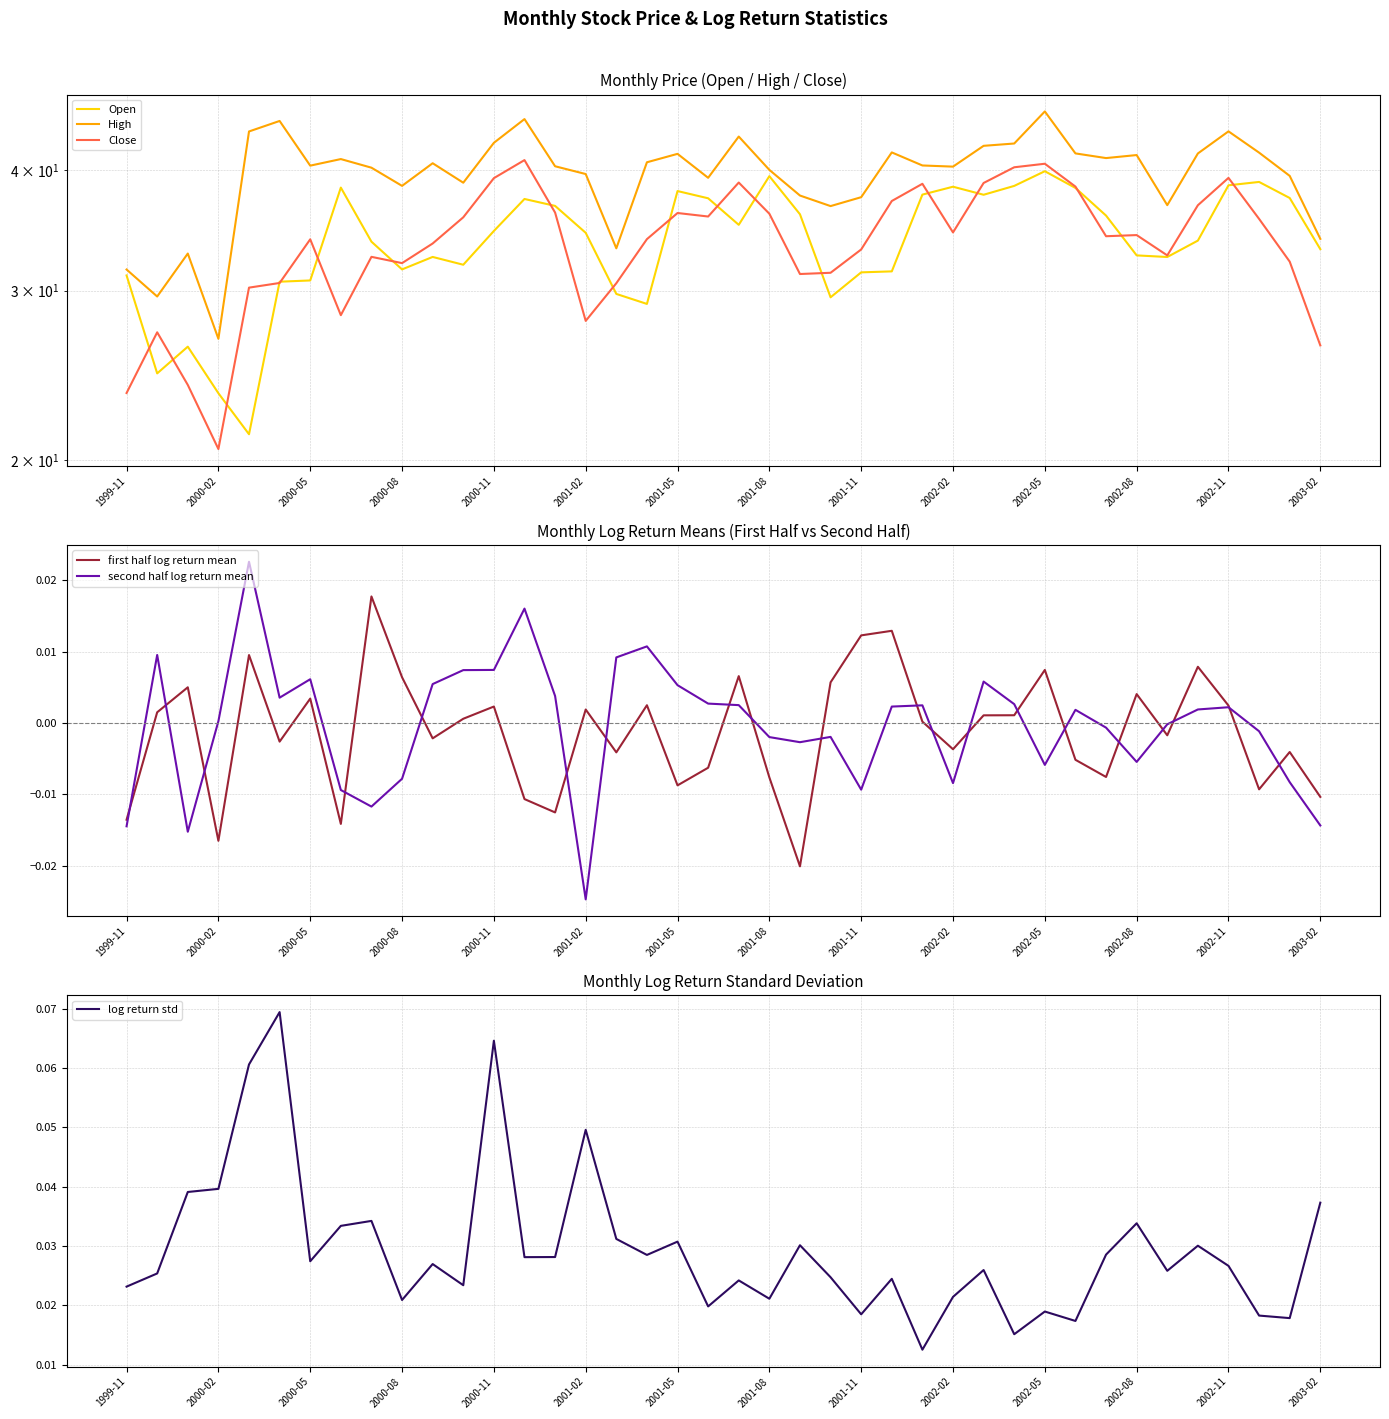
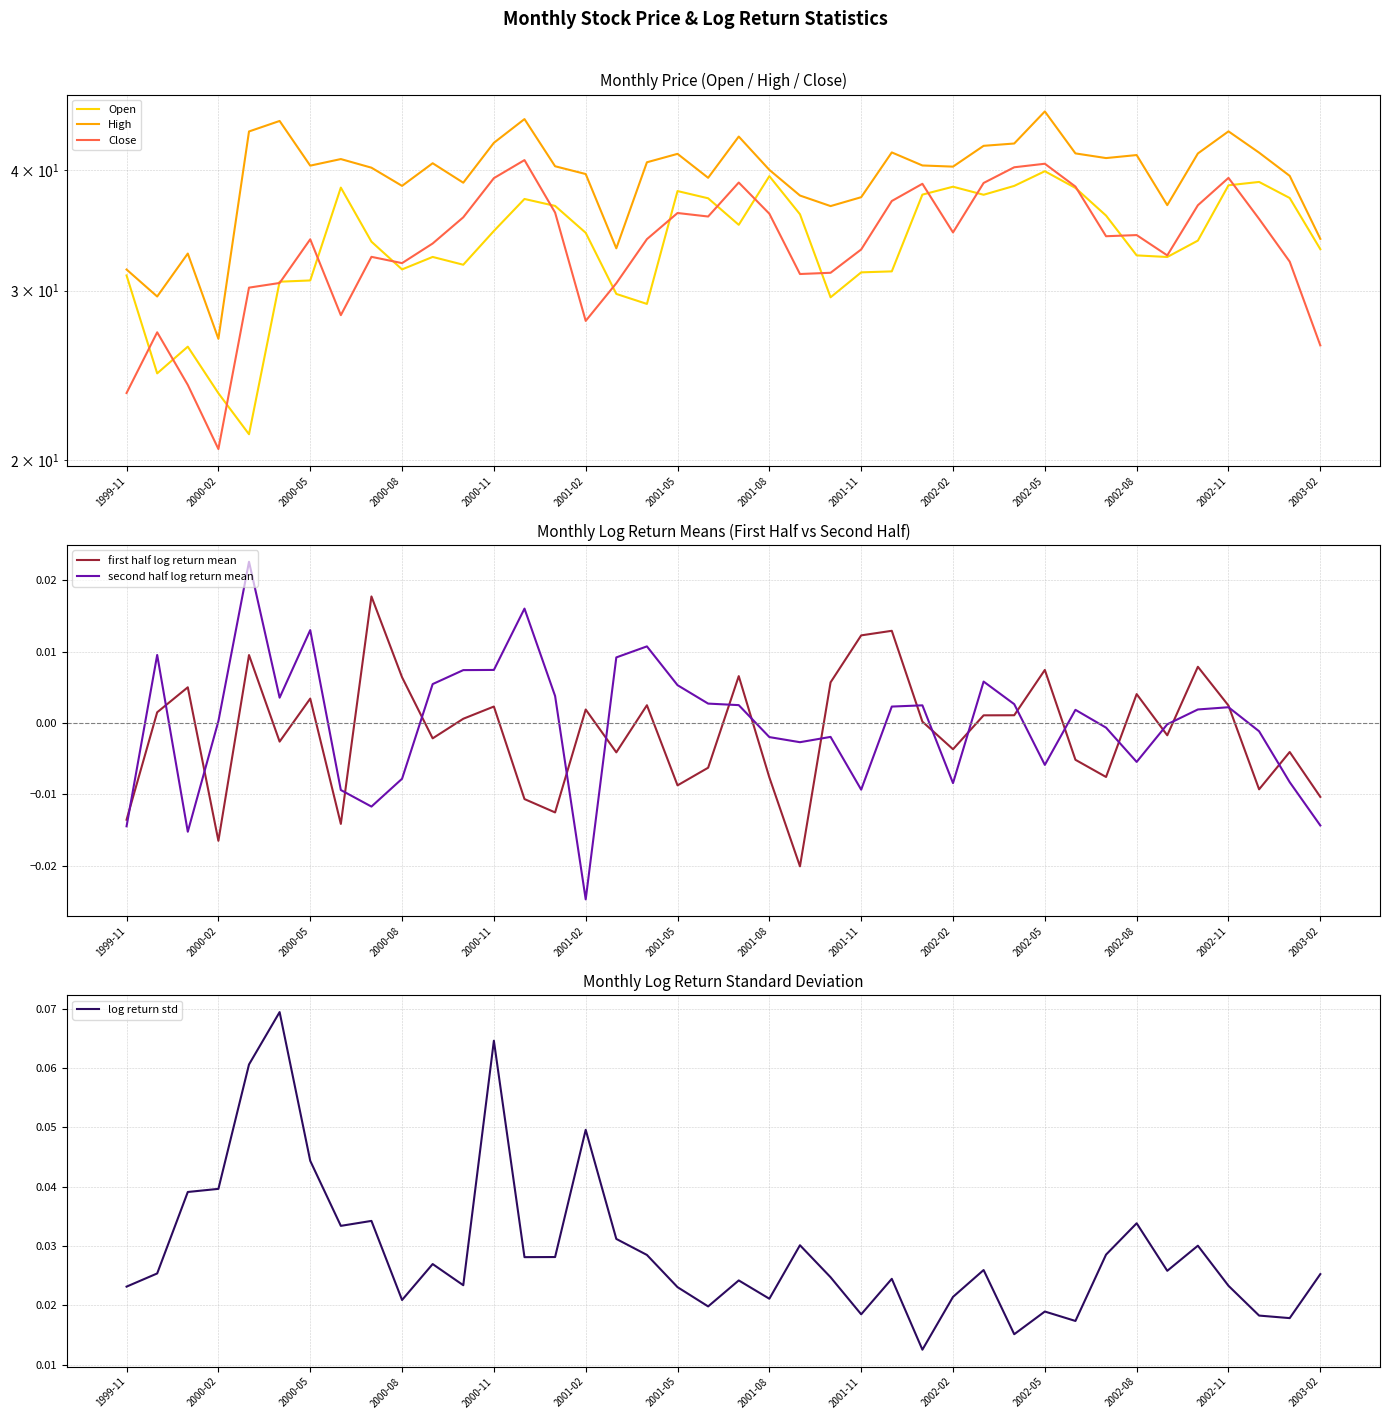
Monthly Log Return Means (First Half vs Second Half), second half log return mean, 2000-05: 0.006 -> 0.013
Monthly Log Return Standard Deviation, 2000-05: 0.027 -> 0.044
Monthly Log Return Standard Deviation, 2001-05: 0.031 -> 0.023
Monthly Log Return Standard Deviation, 2002-11: 0.027 -> 0.023
Monthly Log Return Standard Deviation, 2003-02: 0.037 -> 0.025
